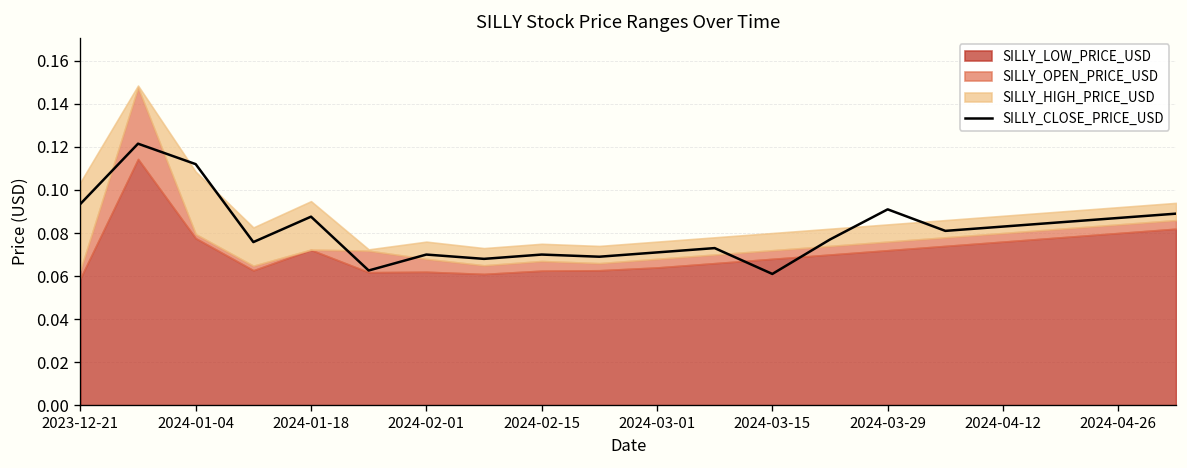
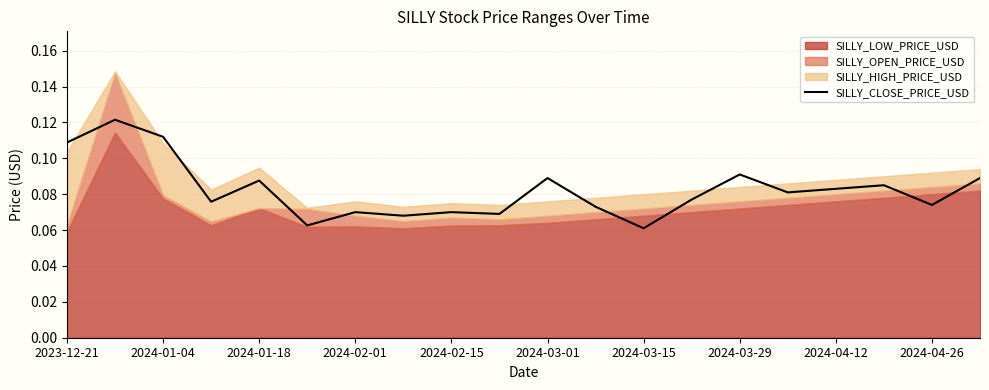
SILLY_CLOSE_PRICE_USD, 2023-12-21: 0.094 -> 0.109
SILLY_CLOSE_PRICE_USD, 2024-03-01: 0.071 -> 0.089
SILLY_CLOSE_PRICE_USD, 2024-04-26: 0.087 -> 0.074
